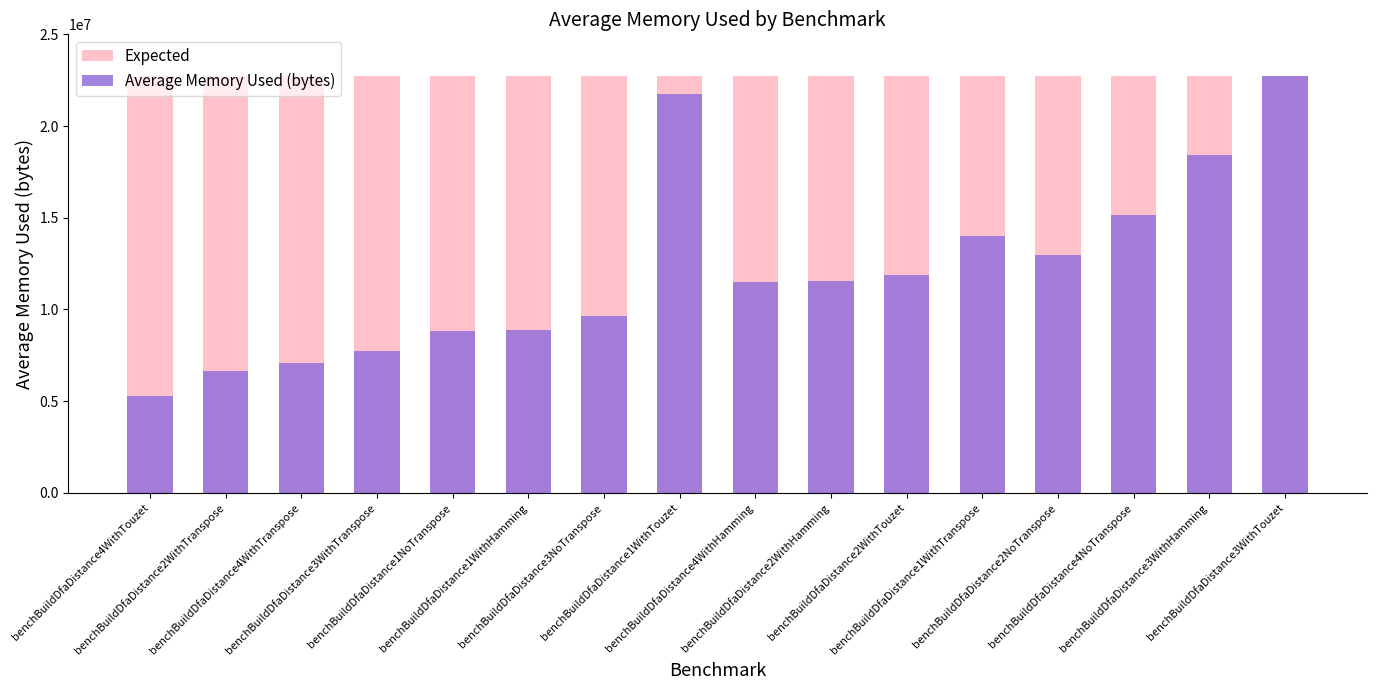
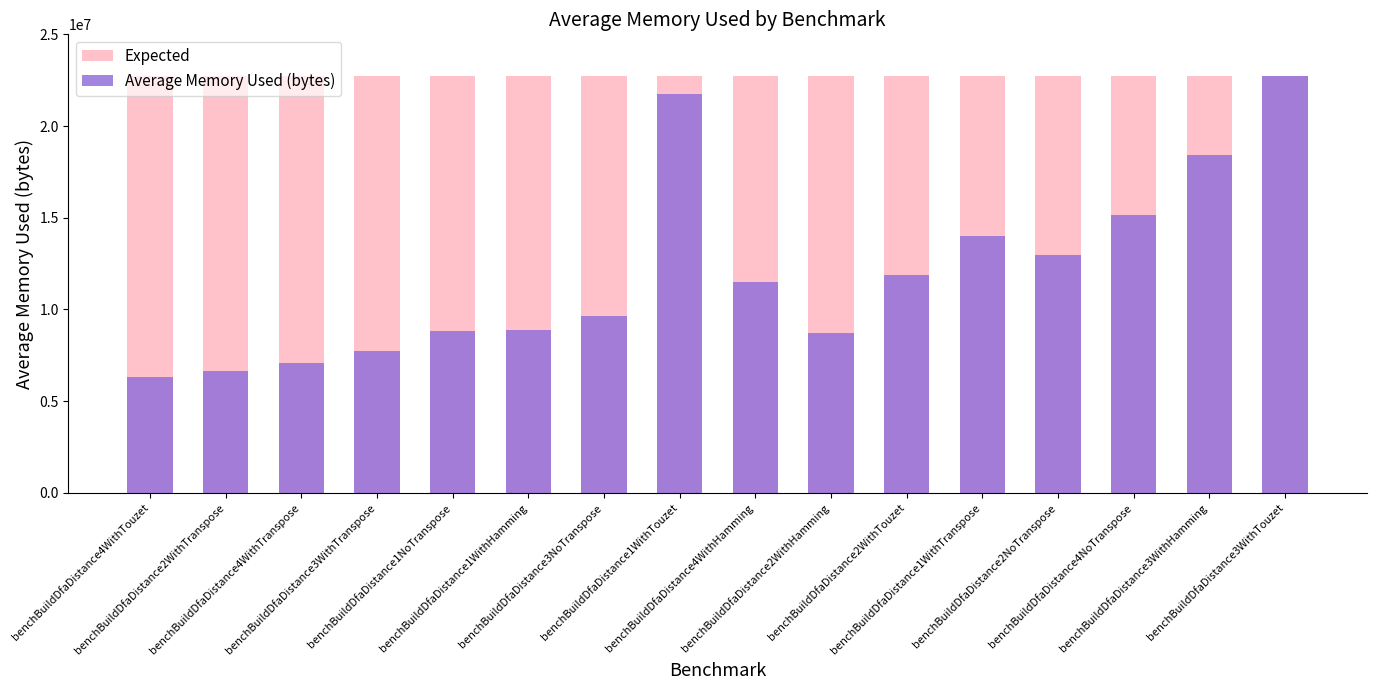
Average Memory Used (bytes), benchBuildDfaDistance4WithTouzet: 5300000 -> 6300000
Average Memory Used (bytes), benchBuildDfaDistance2WithHamming: 11500000 -> 8700000
